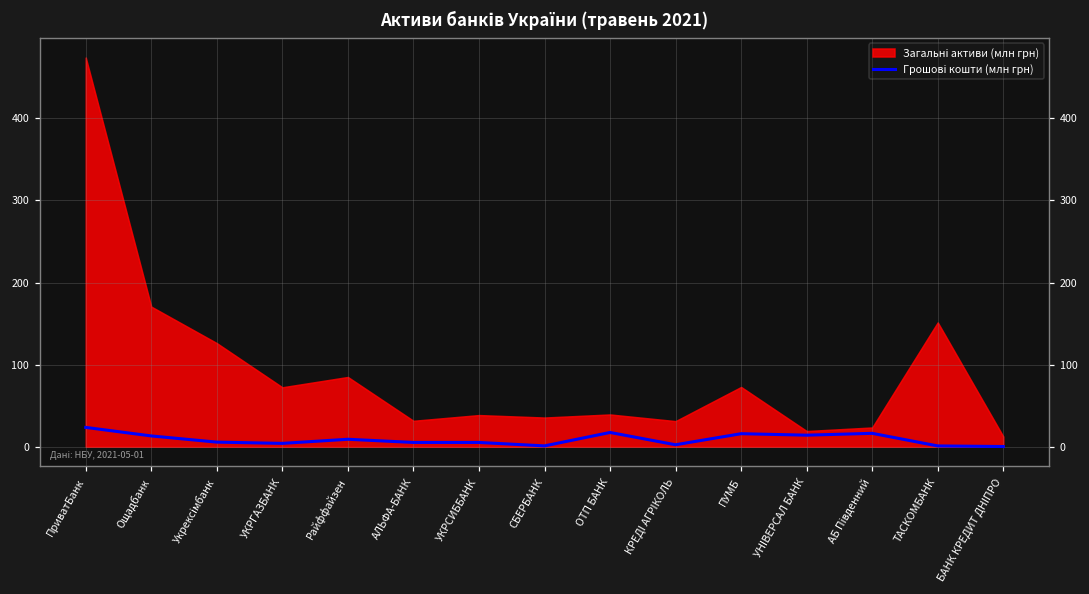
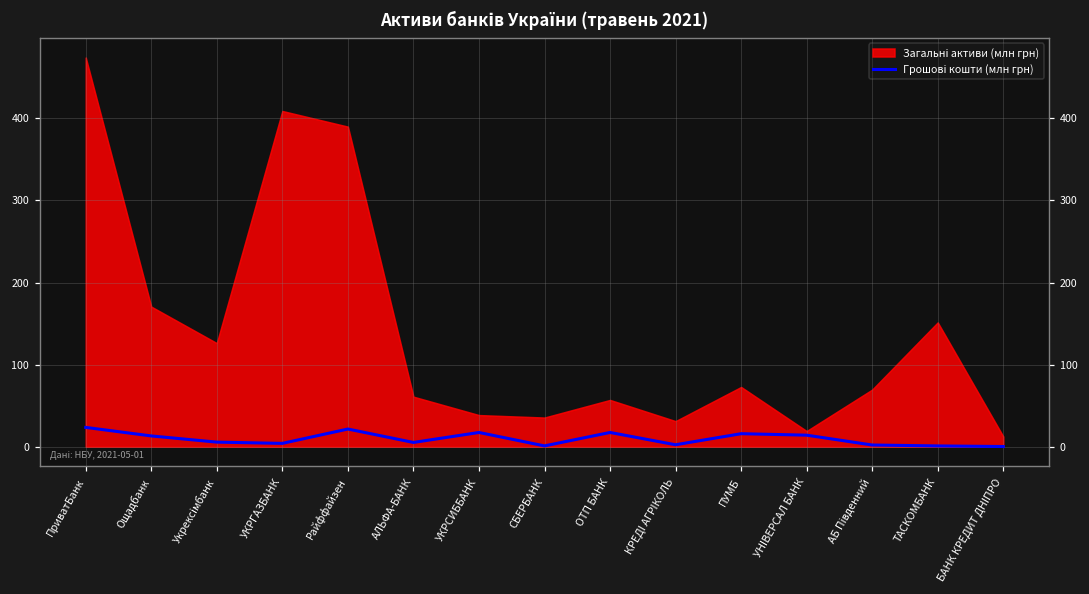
Загальні активи (млн грн), УКРГАЗБАНК: 70 -> 410
Грошові кошти (млн грн), Райффайзен: 10 -> 20
Загальні активи (млн грн), Райффайзен: 80 -> 390
Загальні активи (млн грн), АЛЬФА-БАНК: 30 -> 60
Грошові кошти (млн грн), УКРСИББАНК: 10 -> 20
Загальні активи (млн грн), ОТП БАНК: 40 -> 60
Грошові кошти (млн грн), АБ Південний: 20 -> 0
Загальні активи (млн грн), АБ Південний: 20 -> 70
